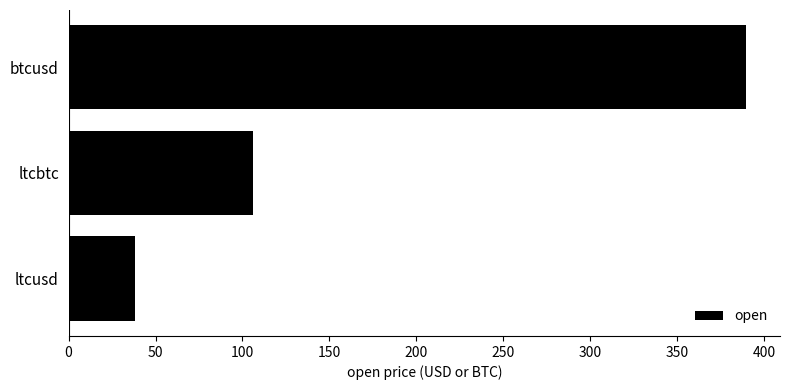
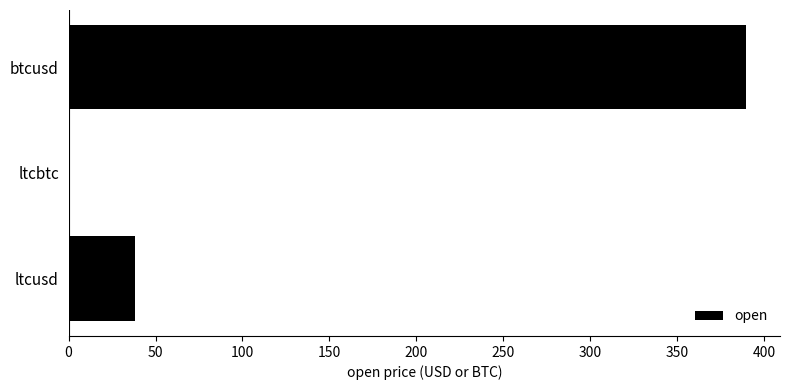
ltcbtc: 106 -> 0
